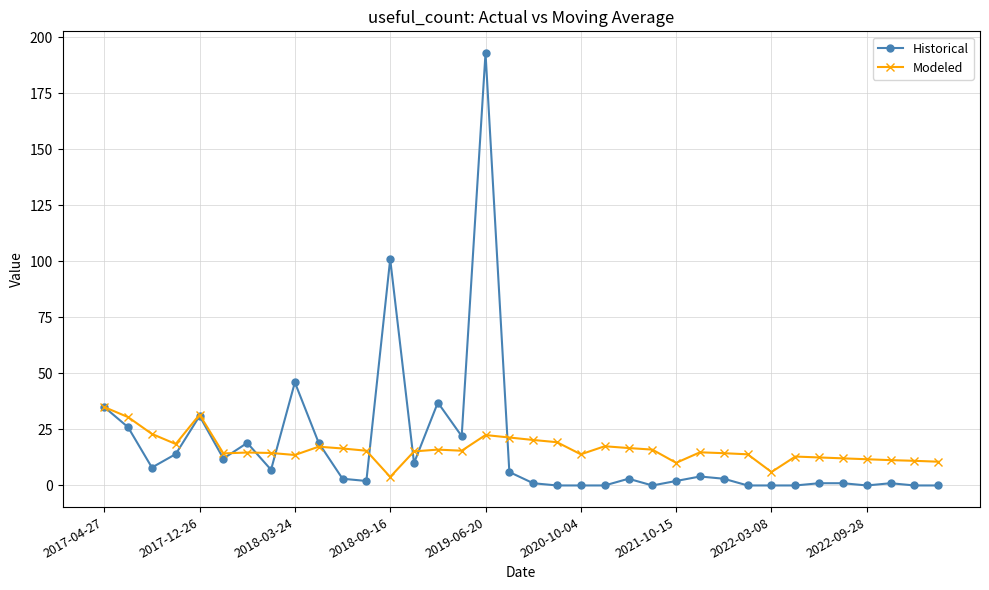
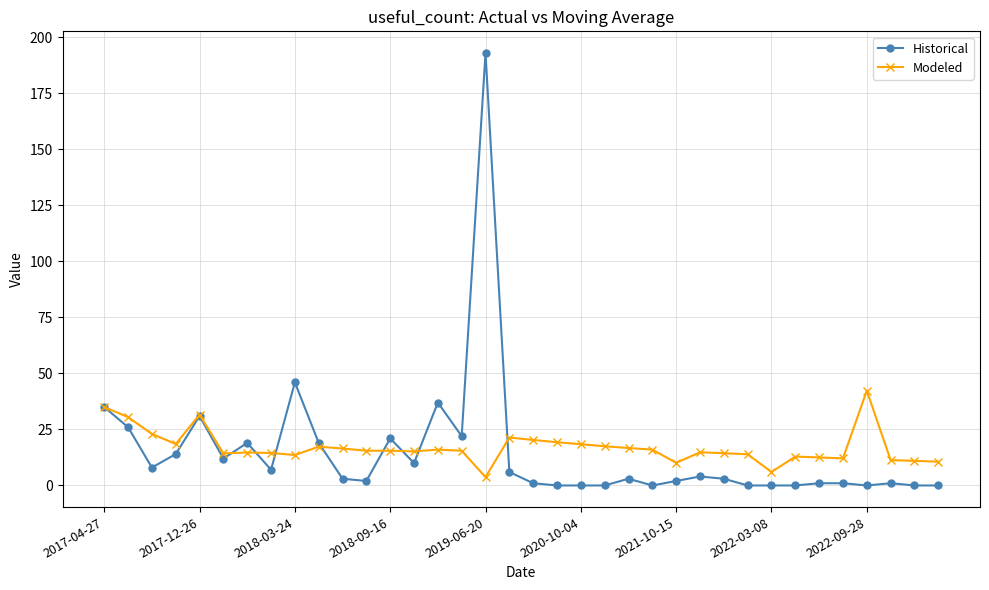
Historical, 2018-09-16: 101 -> 21
Modeled, 2018-09-16: 4 -> 16
Modeled, 2019-06-20: 23 -> 4
Modeled, 2020-10-04: 14 -> 18
Modeled, 2022-09-28: 12 -> 42
